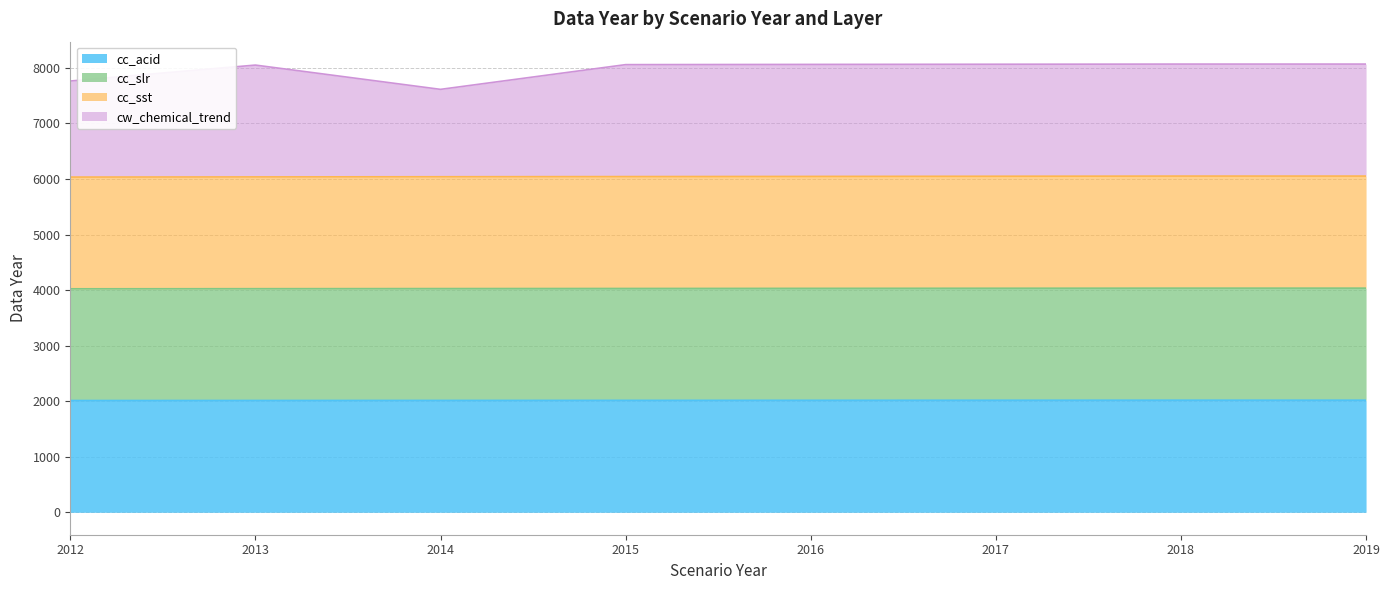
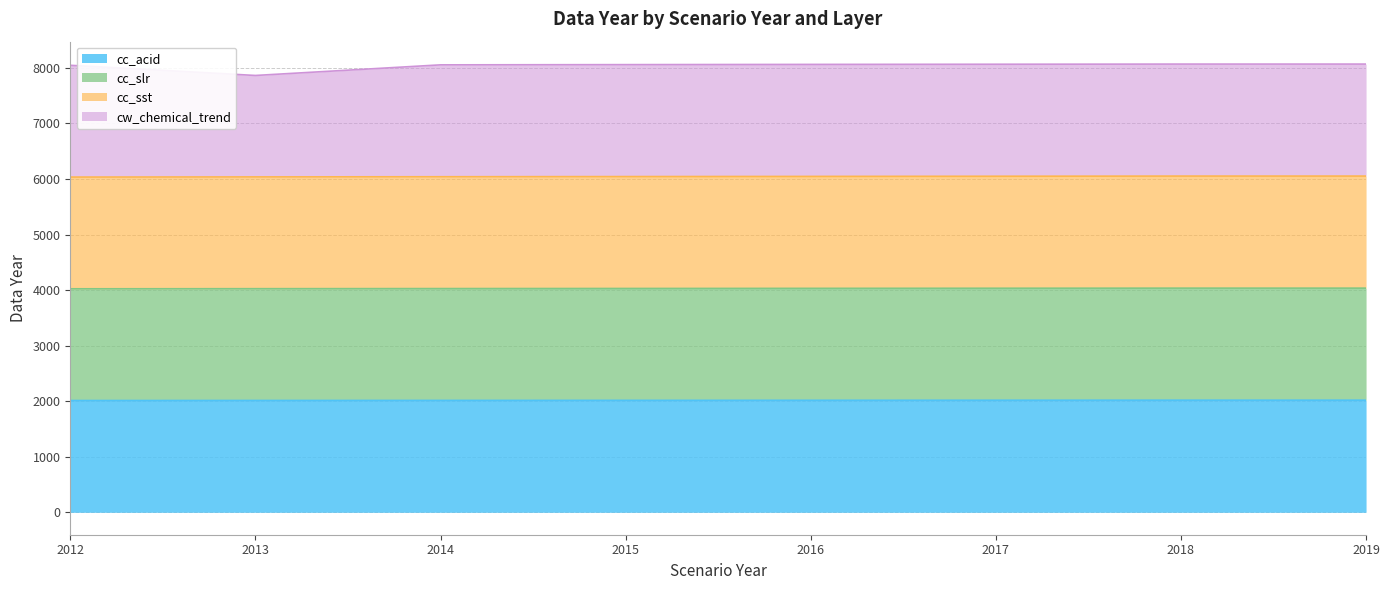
cw_chemical_trend, 2012: 1700 -> 2000
cw_chemical_trend, 2013: 2000 -> 1800
cw_chemical_trend, 2014: 1600 -> 2000
